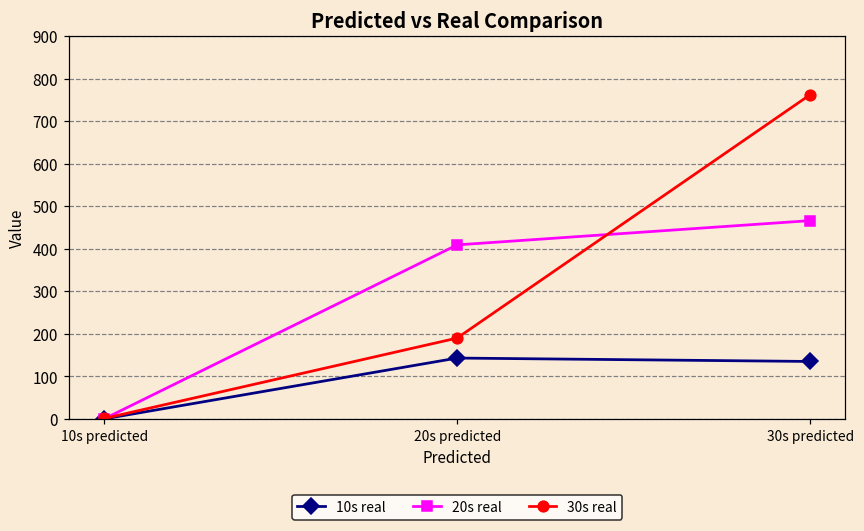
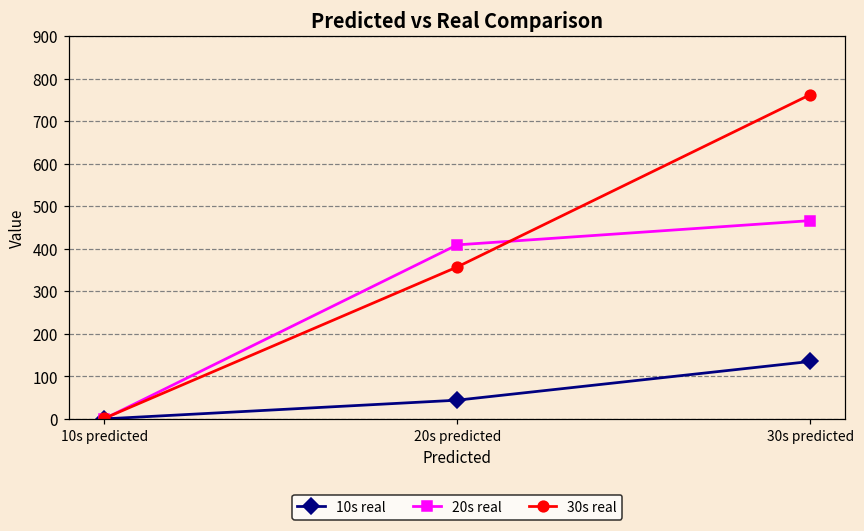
10s real, 20s predicted: 140 -> 40
30s real, 20s predicted: 190 -> 360
